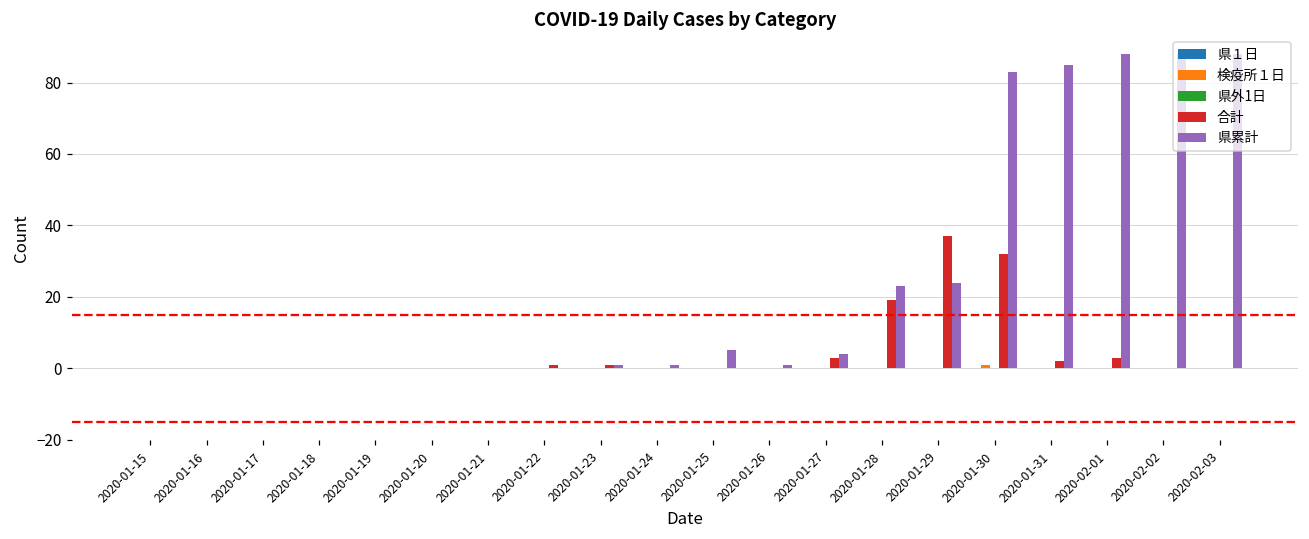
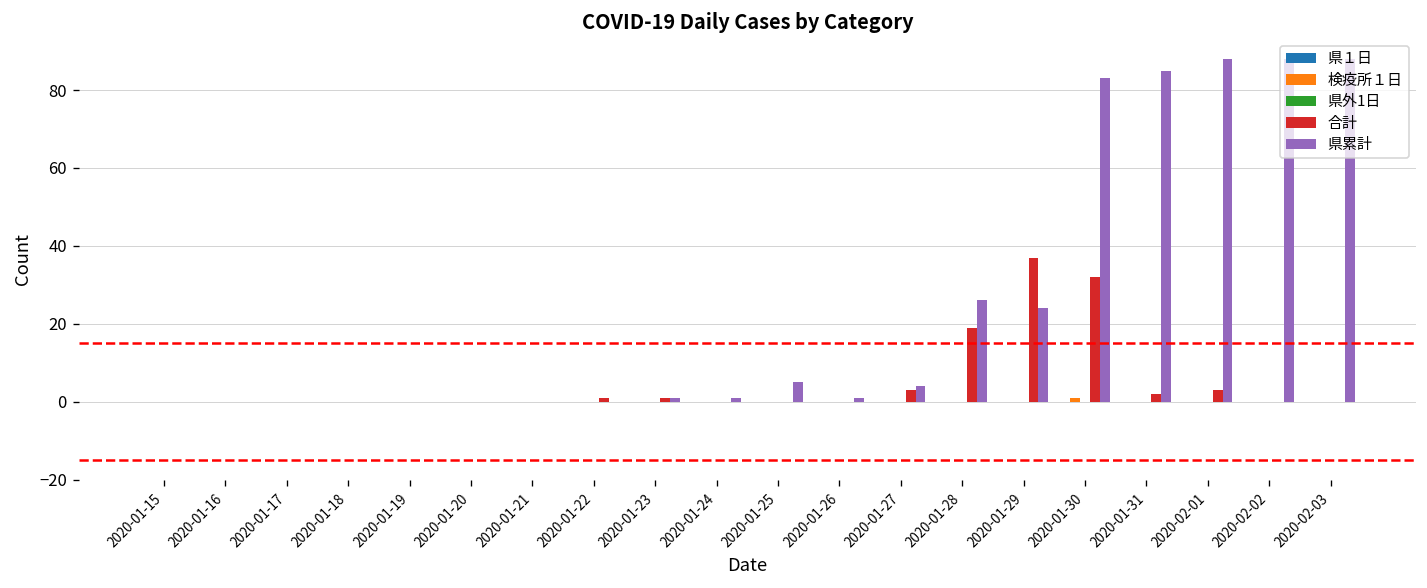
県累計, 2020-01-28: 23 -> 26
